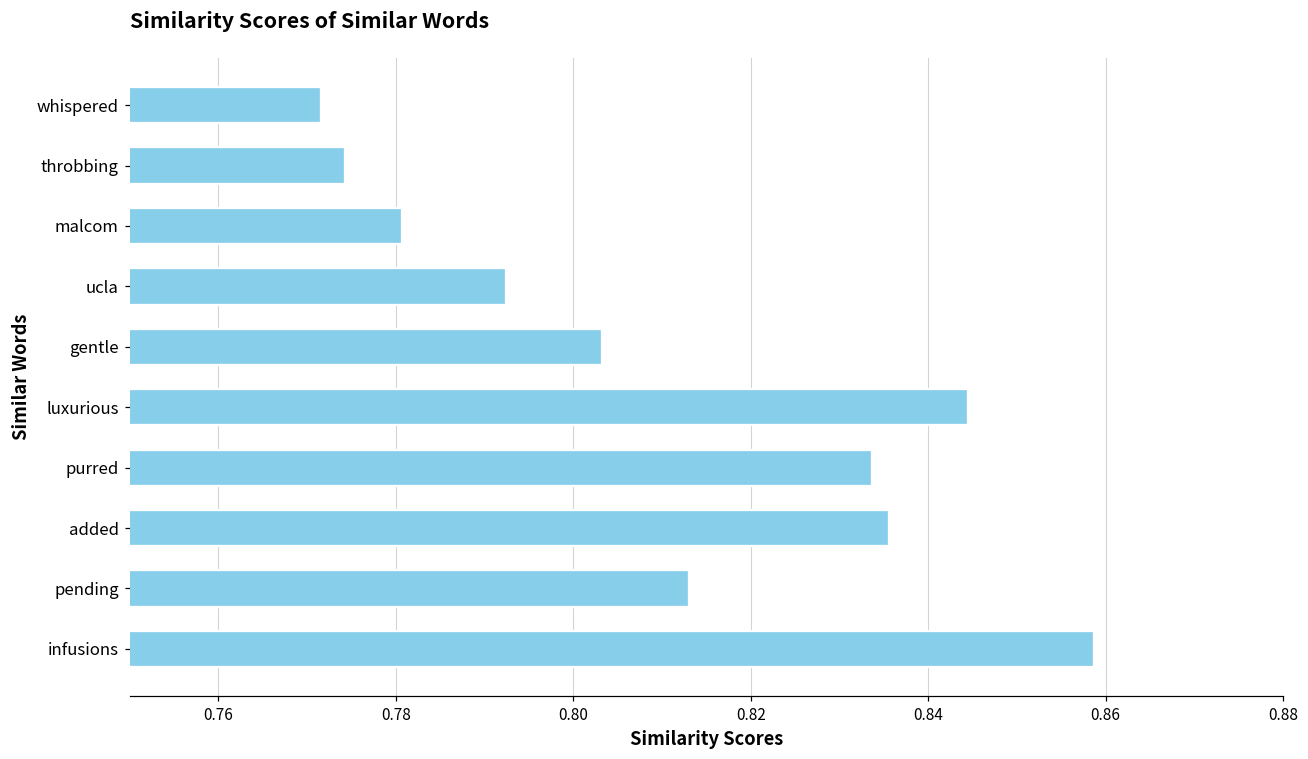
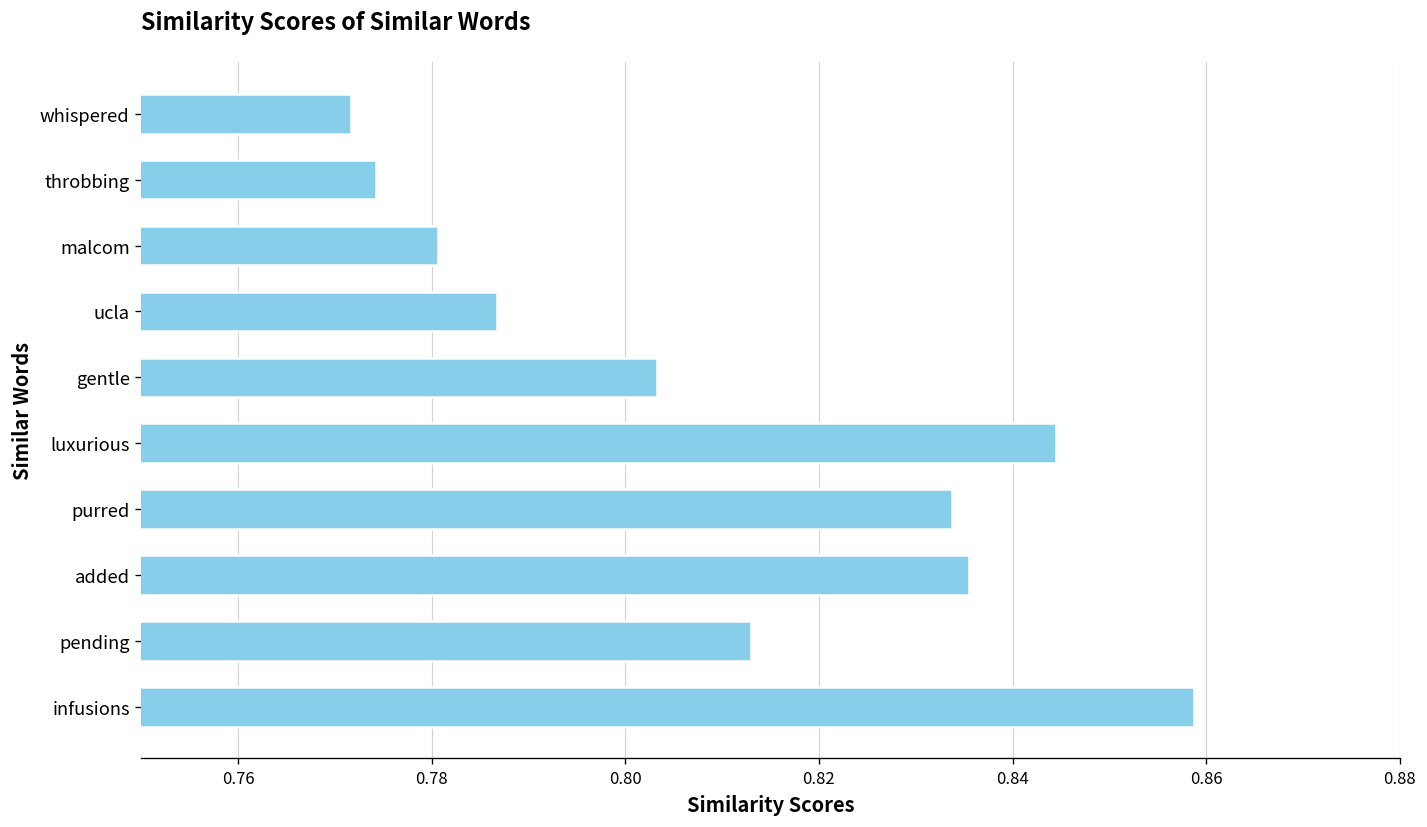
ucla: 0.792 -> 0.787
